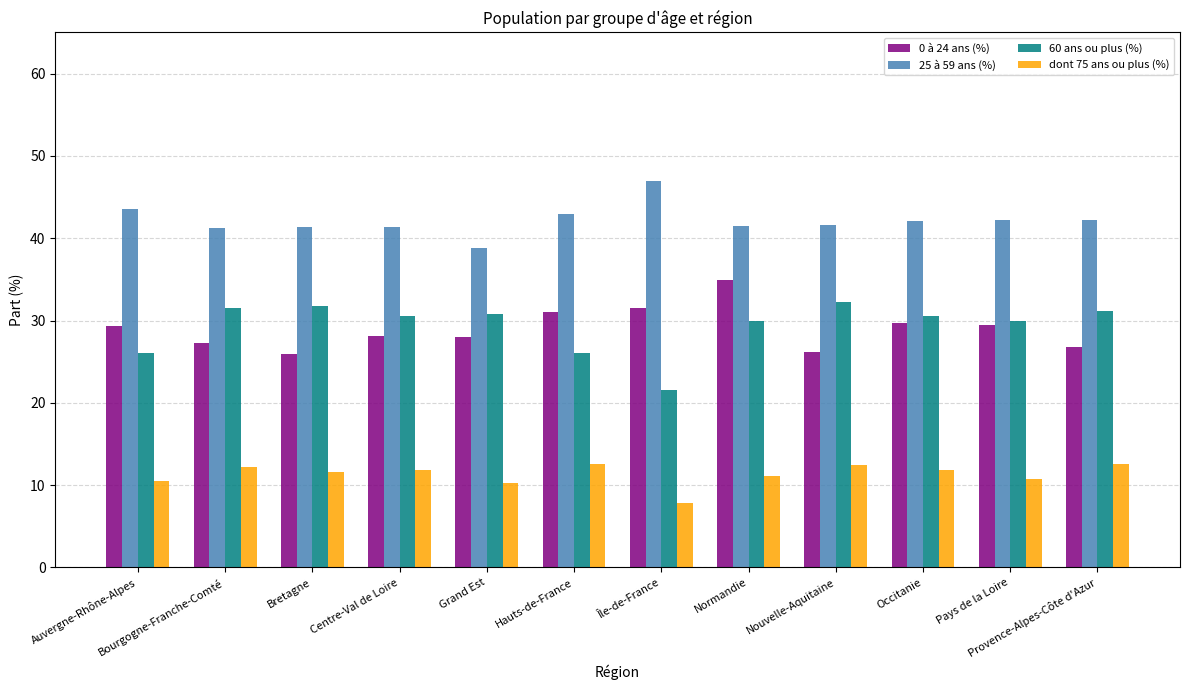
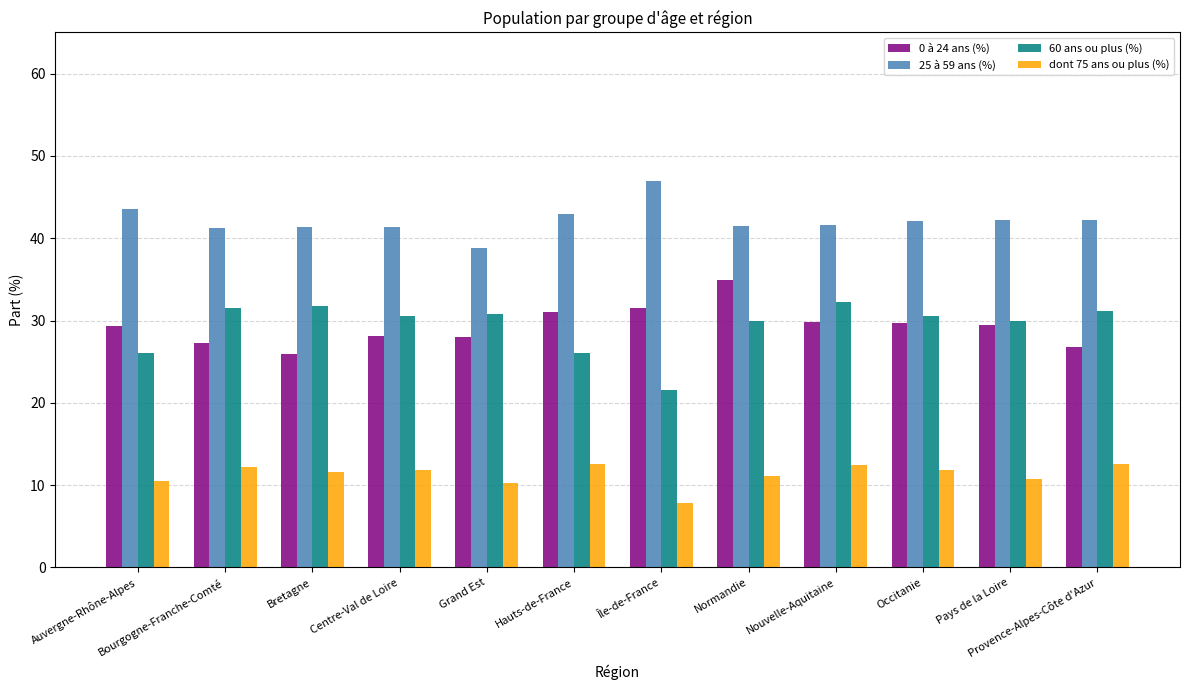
0 à 24 ans (%), Nouvelle-Aquitaine: 26 -> 30
